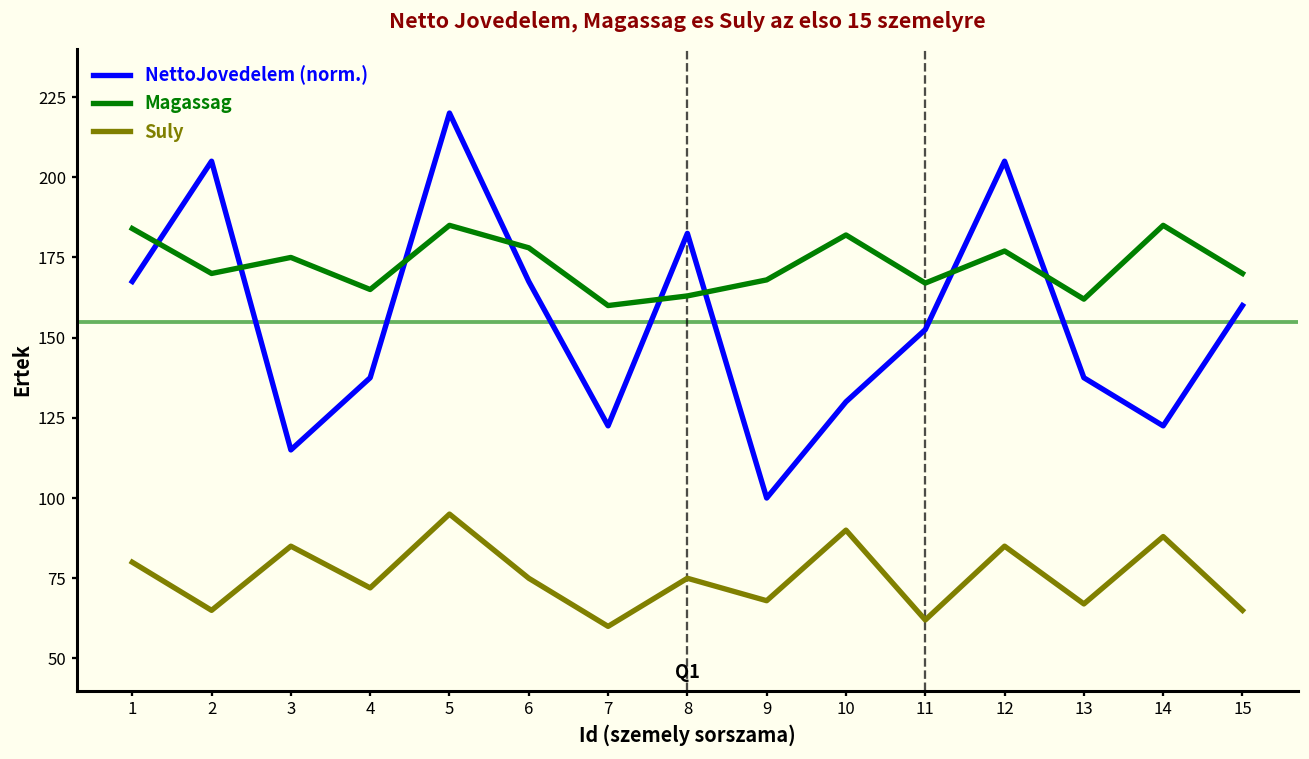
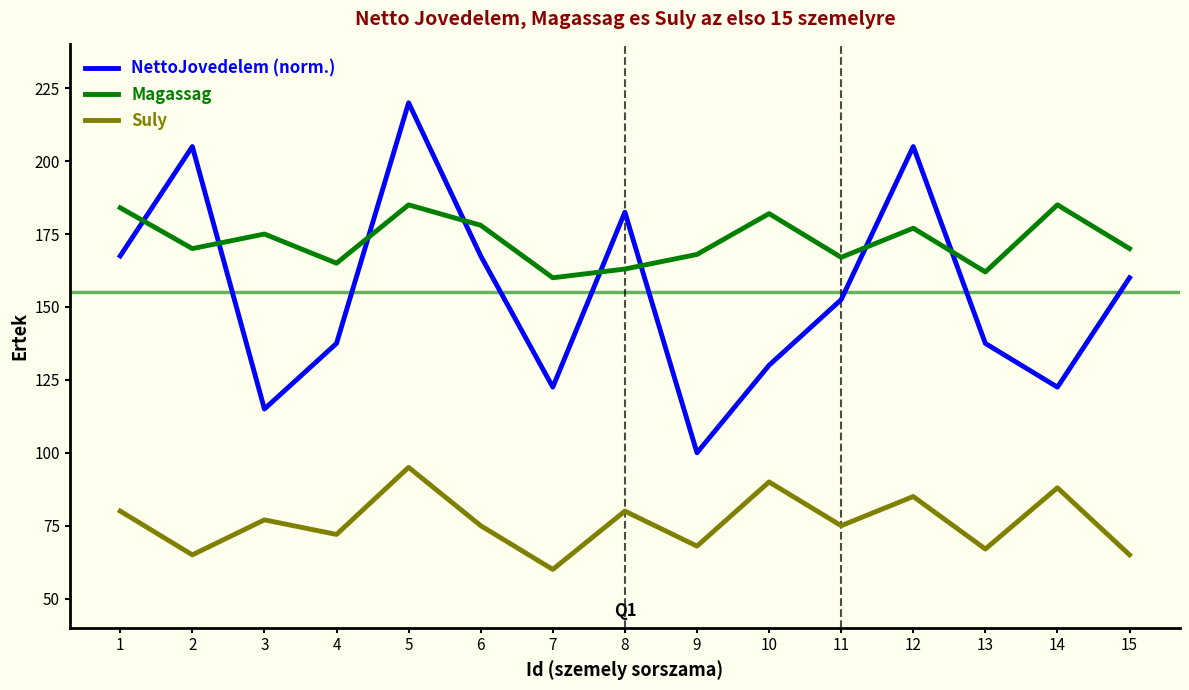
Suly, 3: 85 -> 77
Suly, 8: 75 -> 80
Suly, 11: 62 -> 75
